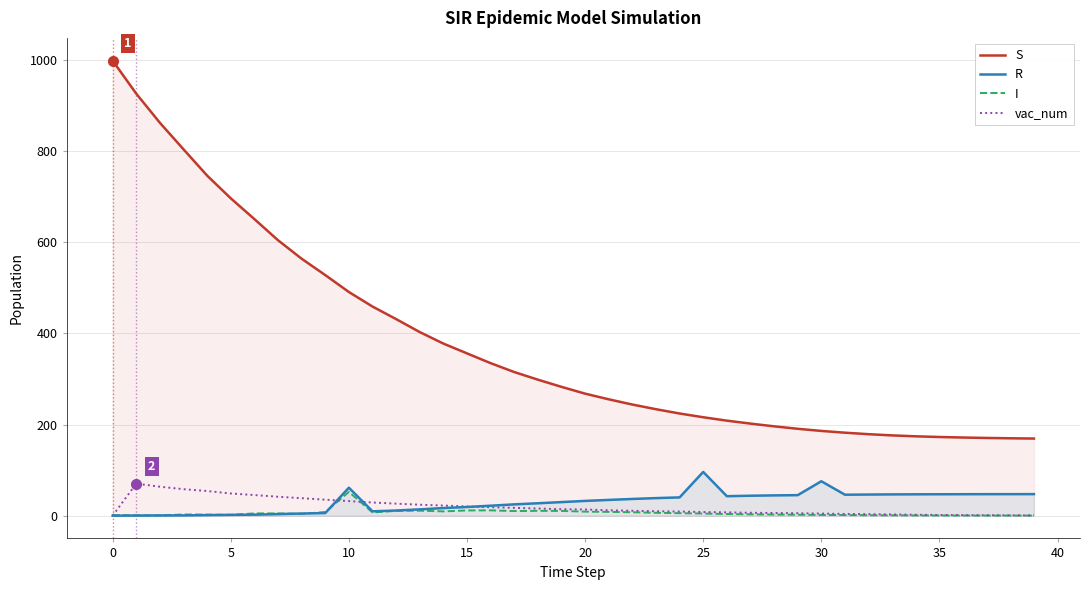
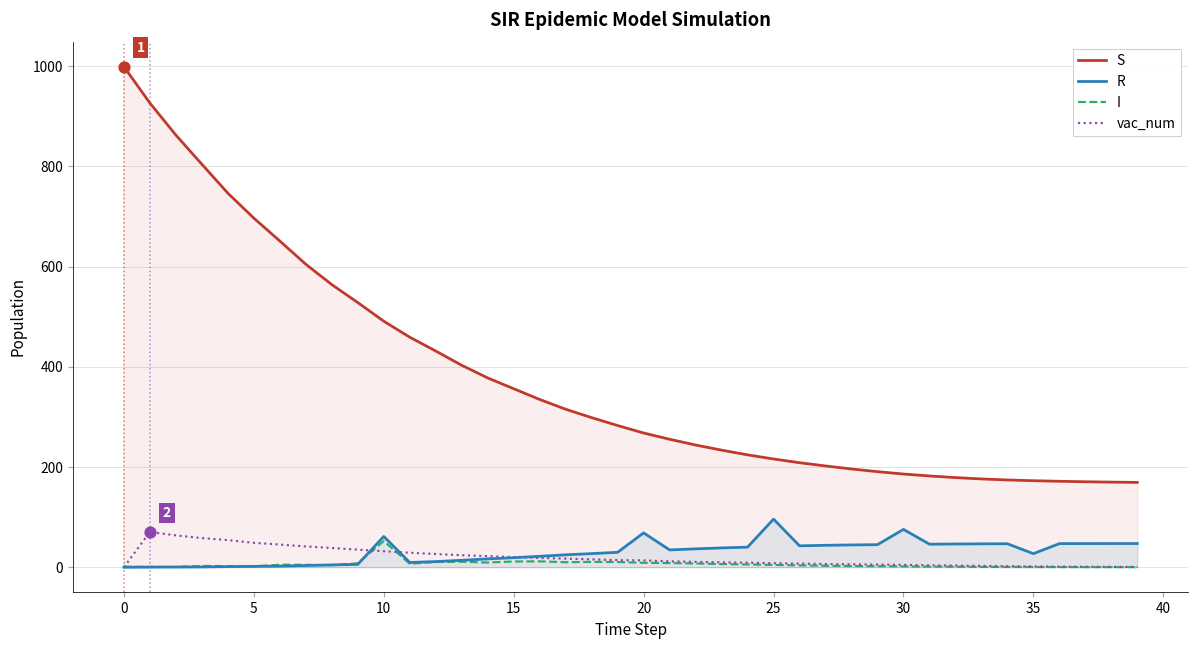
R, 20: 30 -> 70
R, 35: 50 -> 30
